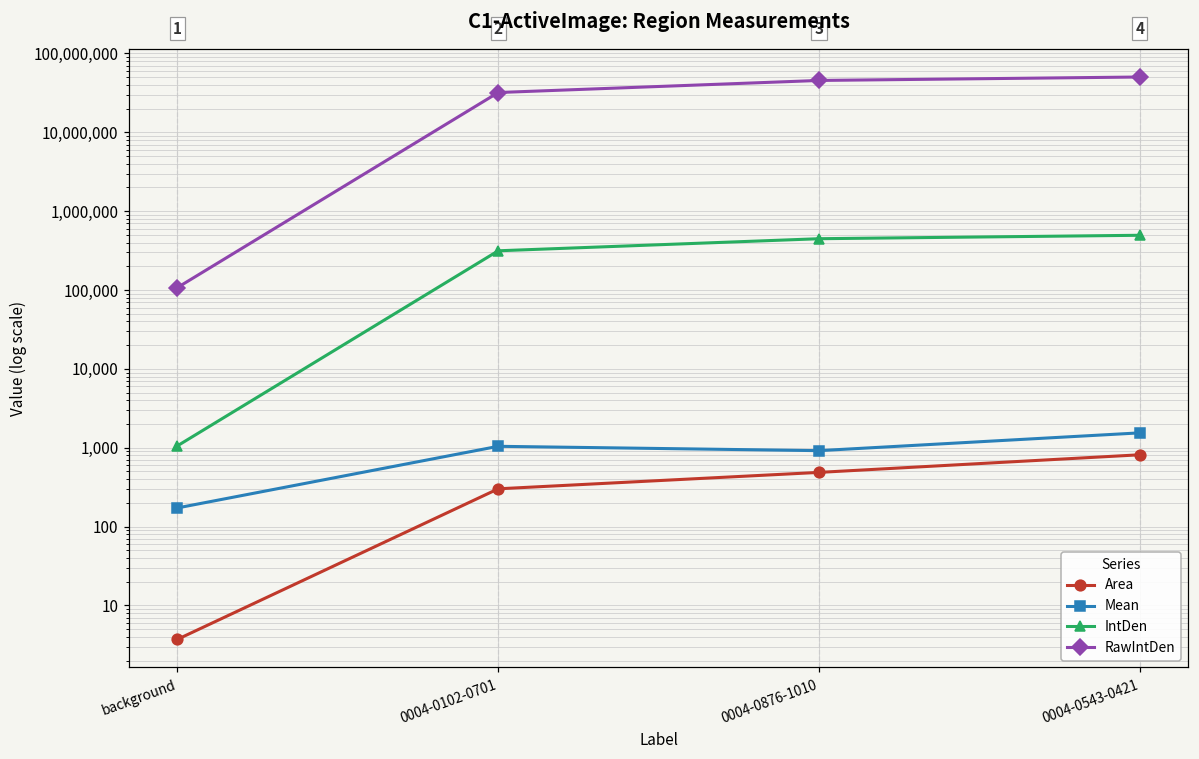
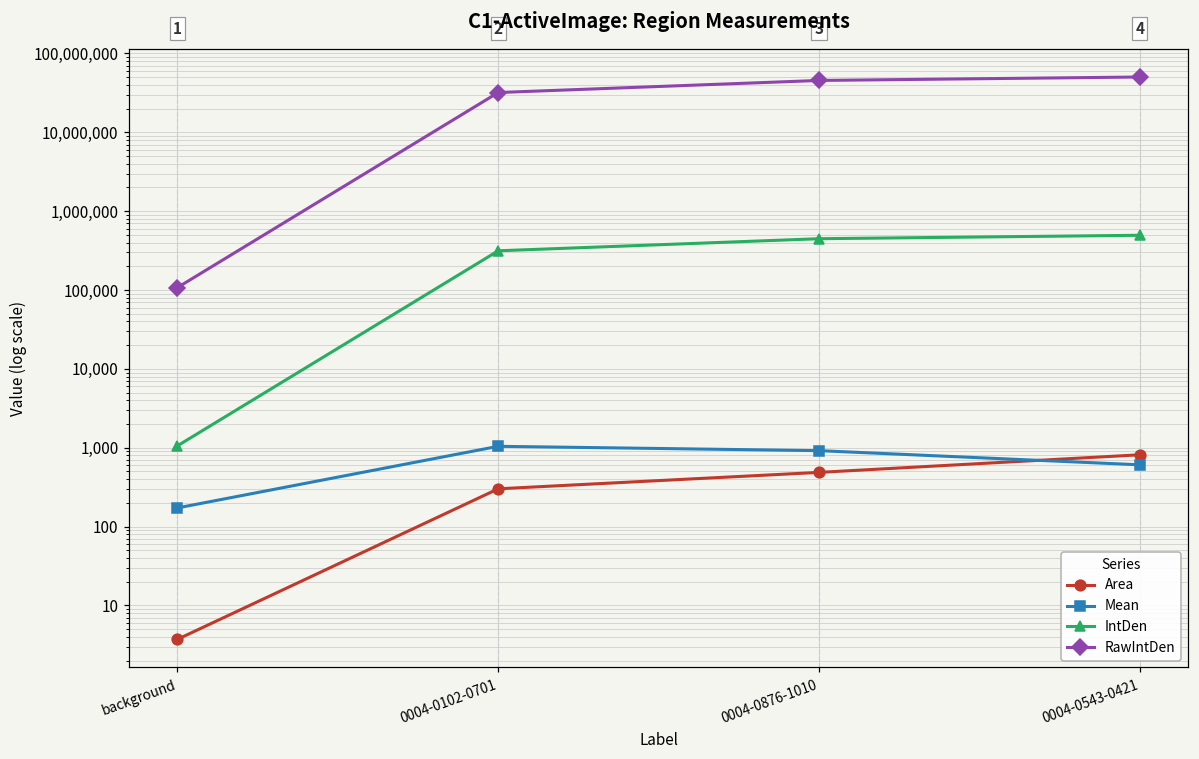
Mean, 0004-0543-0421: 1,500 -> 600
